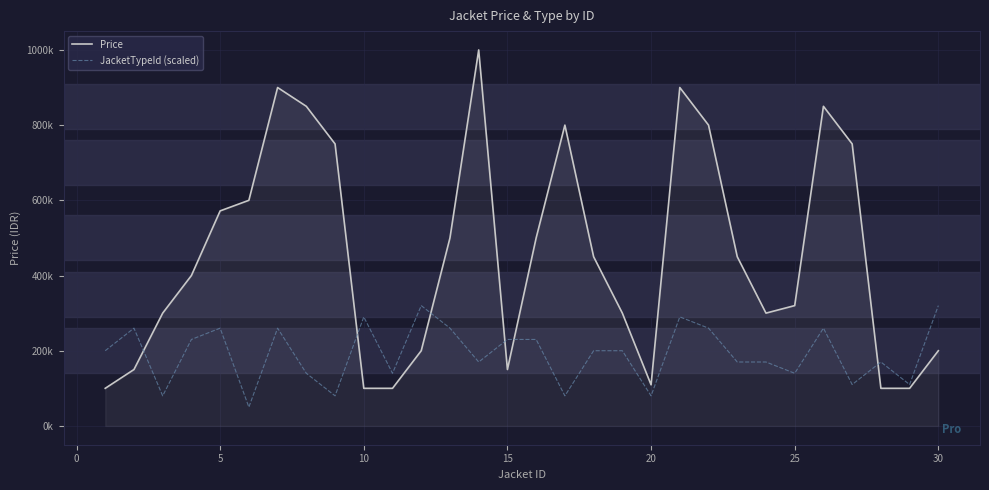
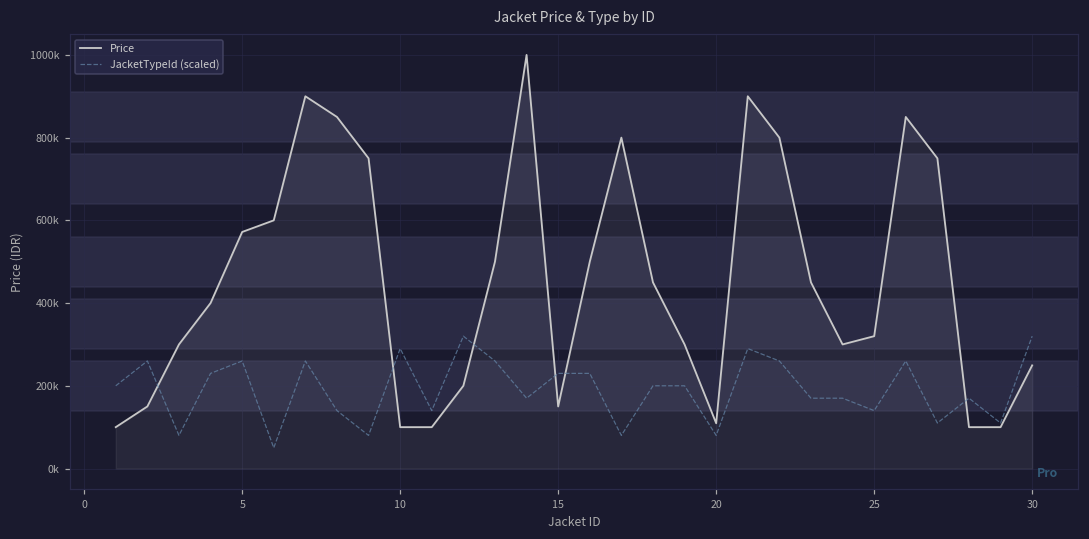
Price, 30: 200000 -> 250000
